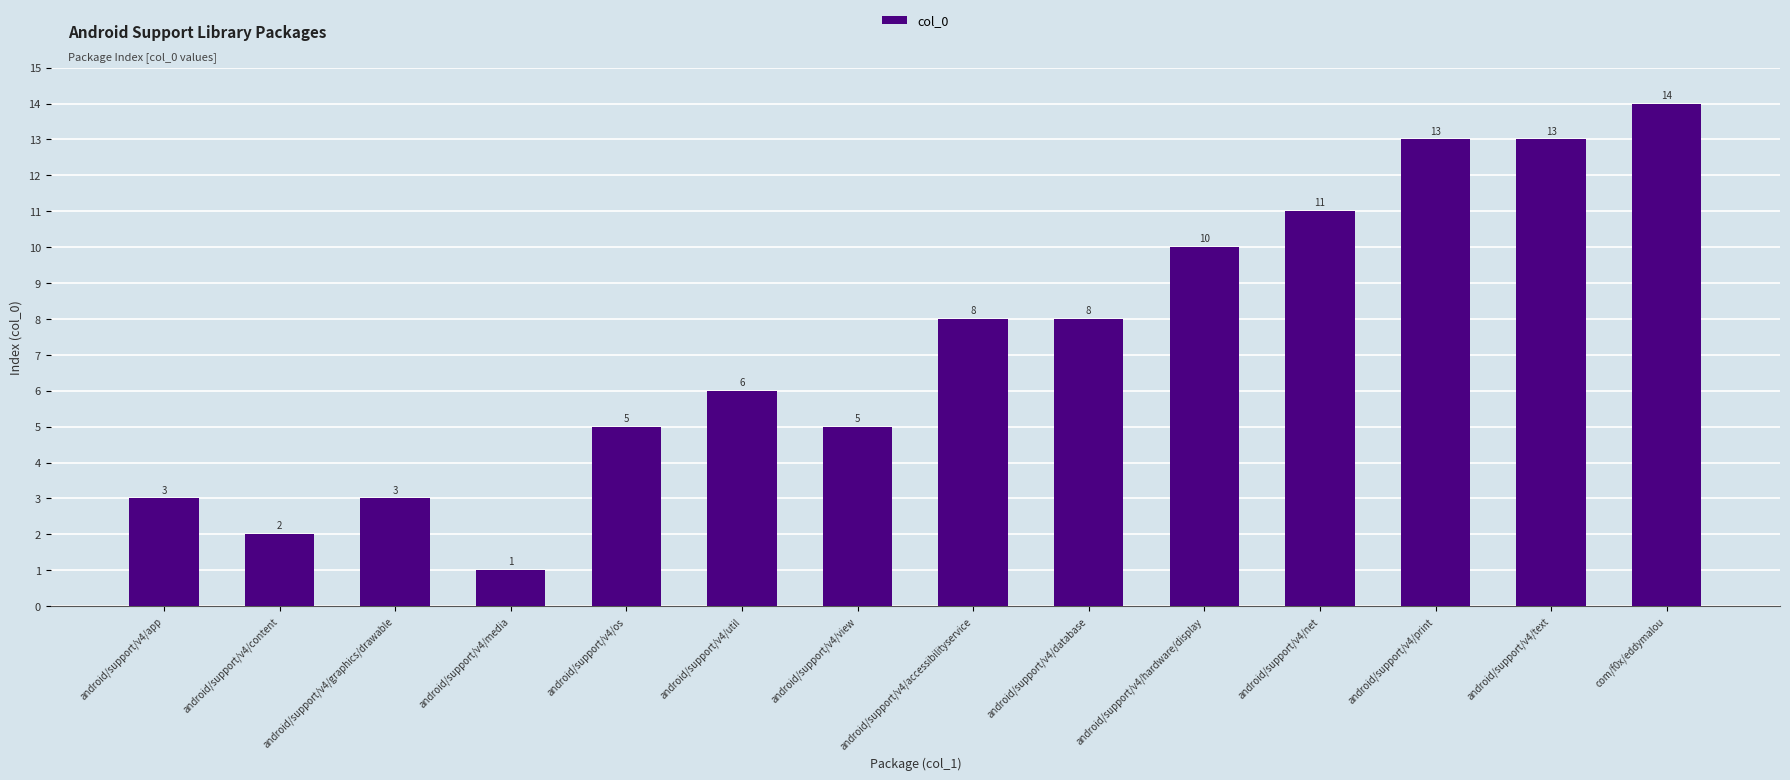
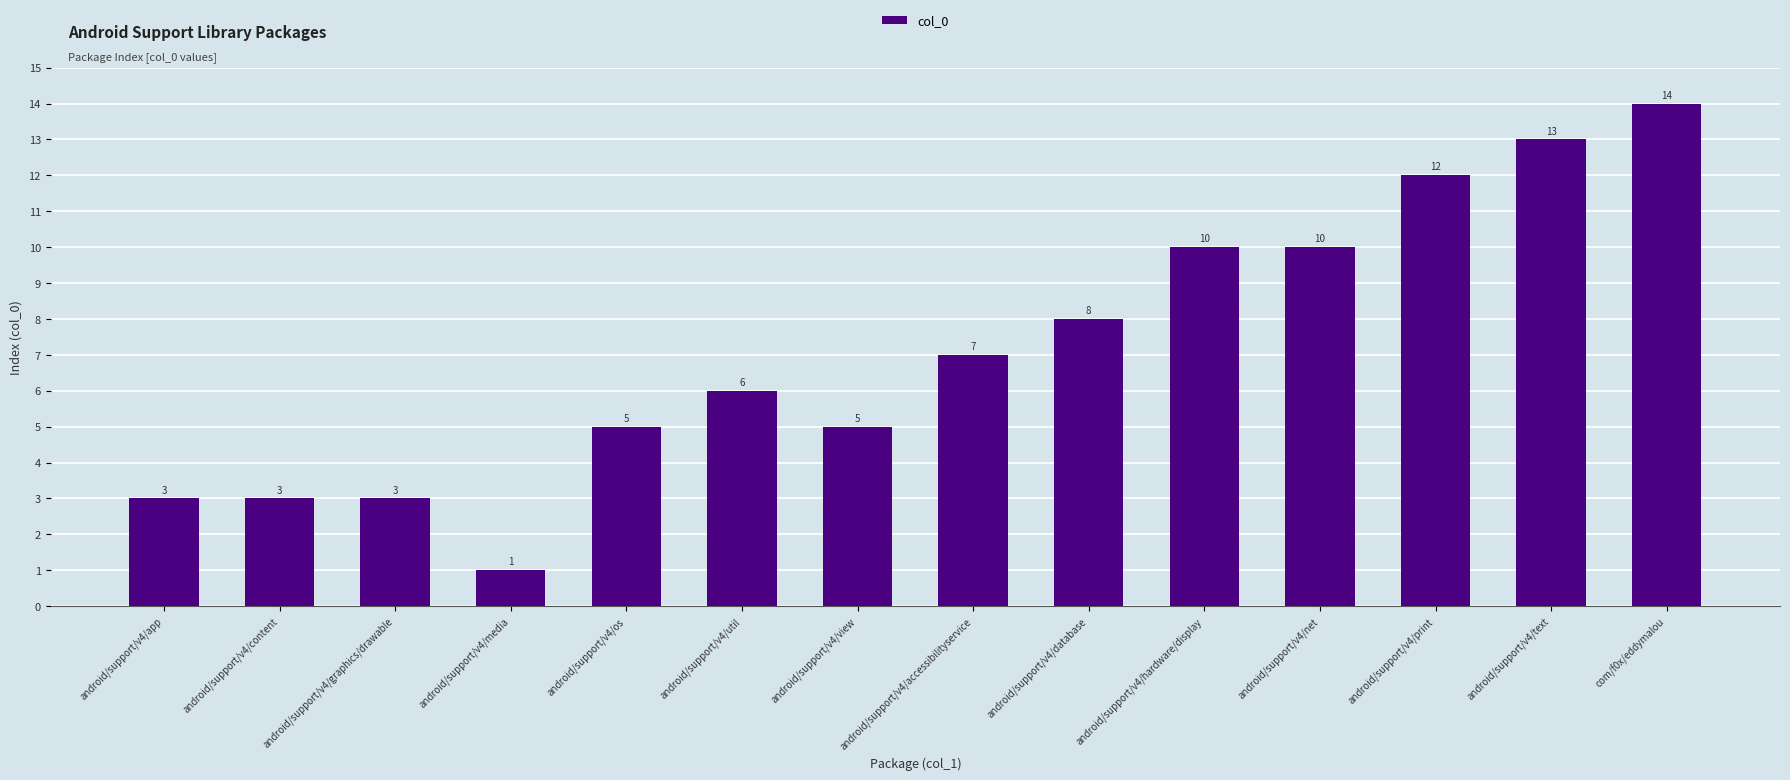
android/support/v4/content: 2 -> 3
android/support/v4/accessibilityservice: 8 -> 7
android/support/v4/net: 11 -> 10
android/support/v4/print: 13 -> 12
